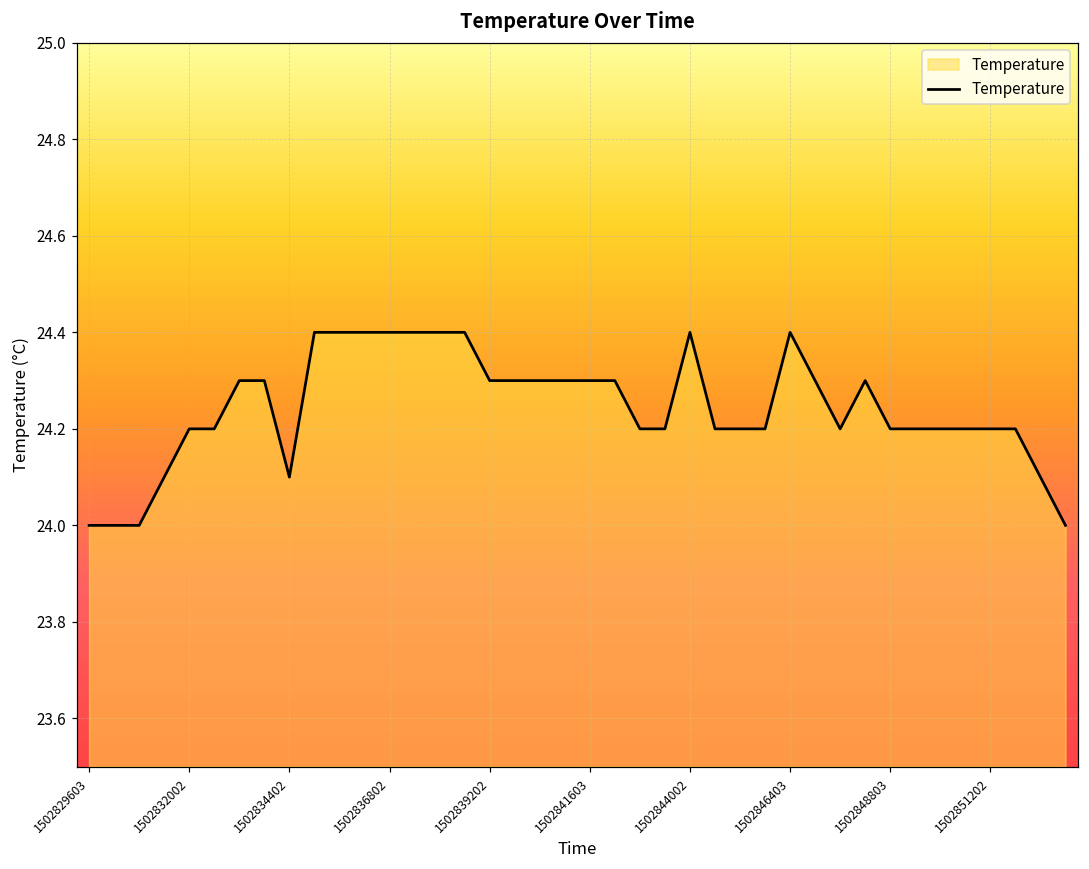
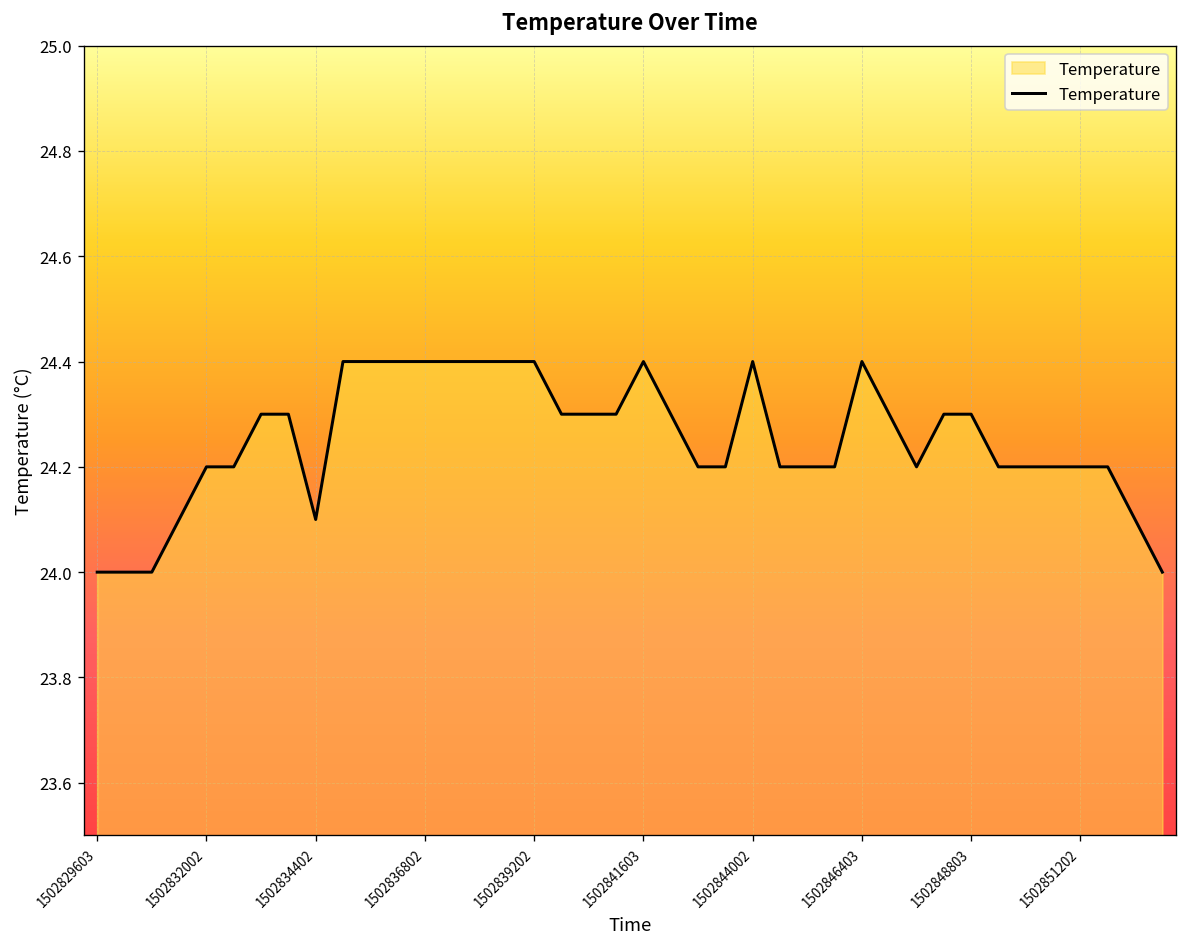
1502839202: 24.3 -> 24.4
1502841603: 24.3 -> 24.4
1502848803: 24.2 -> 24.3
